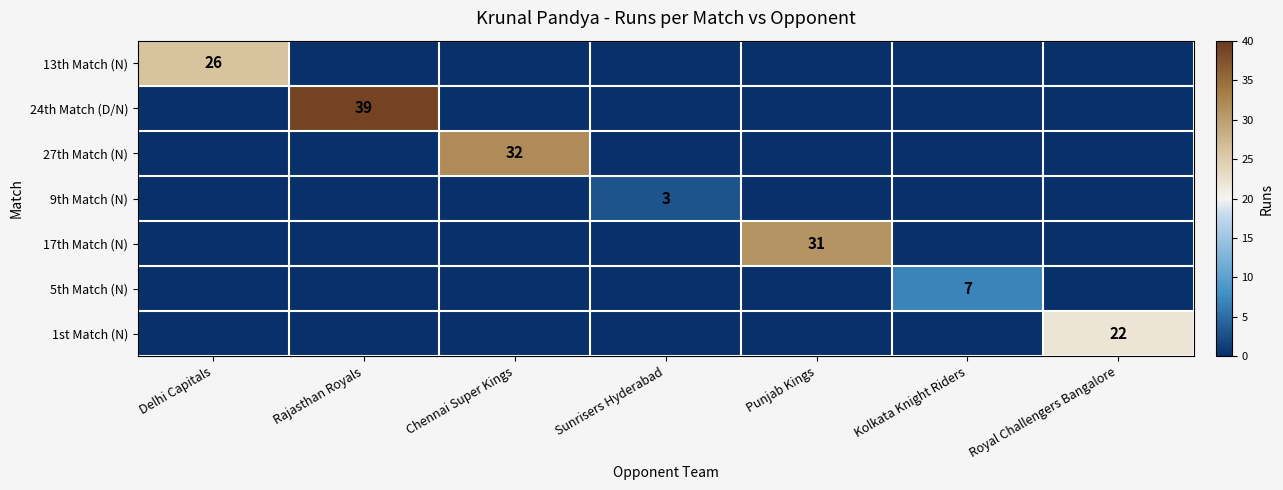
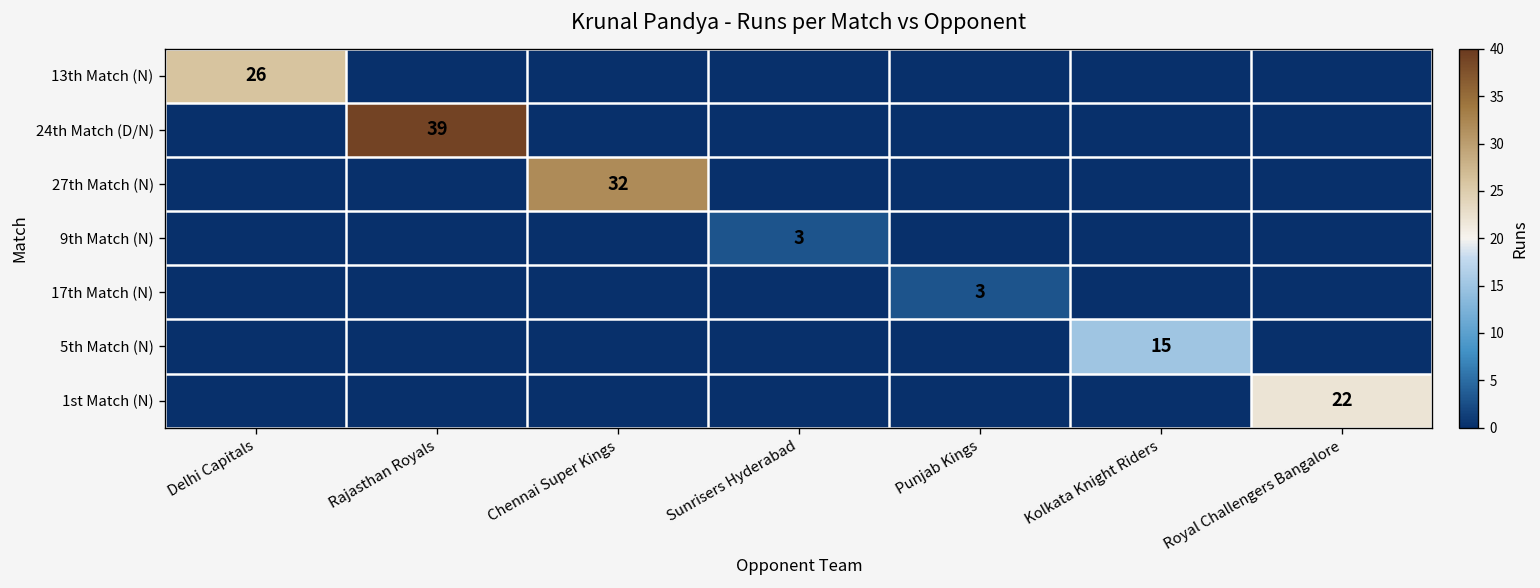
17th Match (N), Punjab Kings: 31 -> 3
5th Match (N), Kolkata Knight Riders: 7 -> 15
